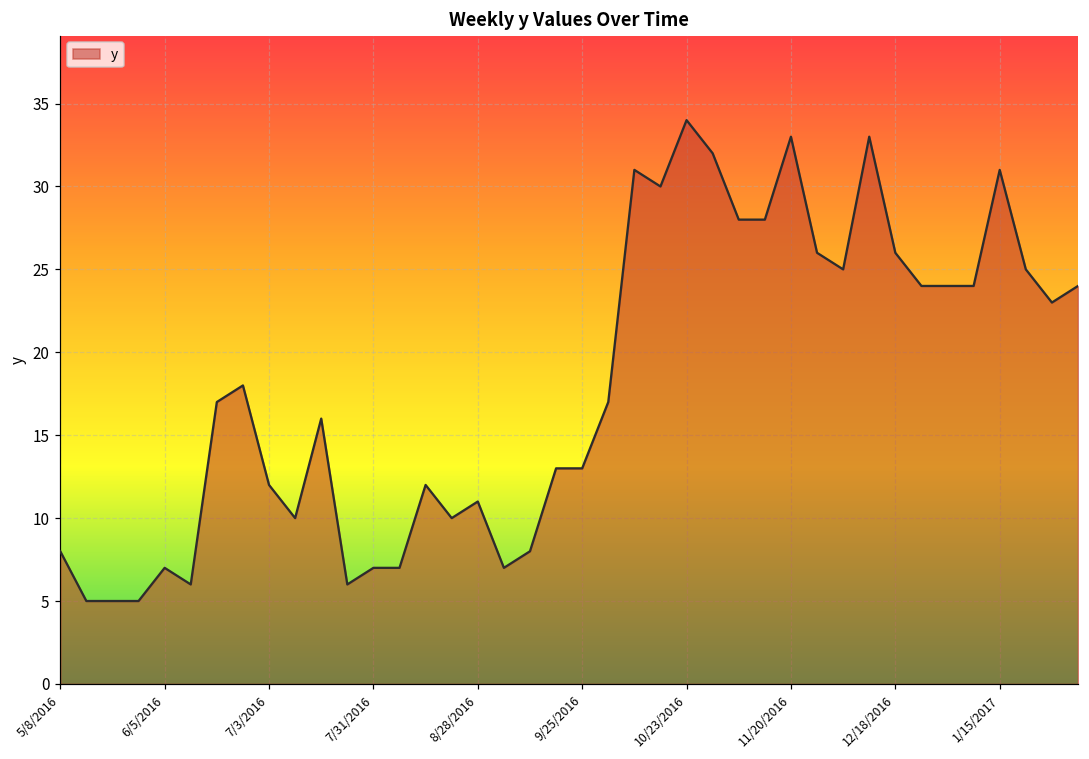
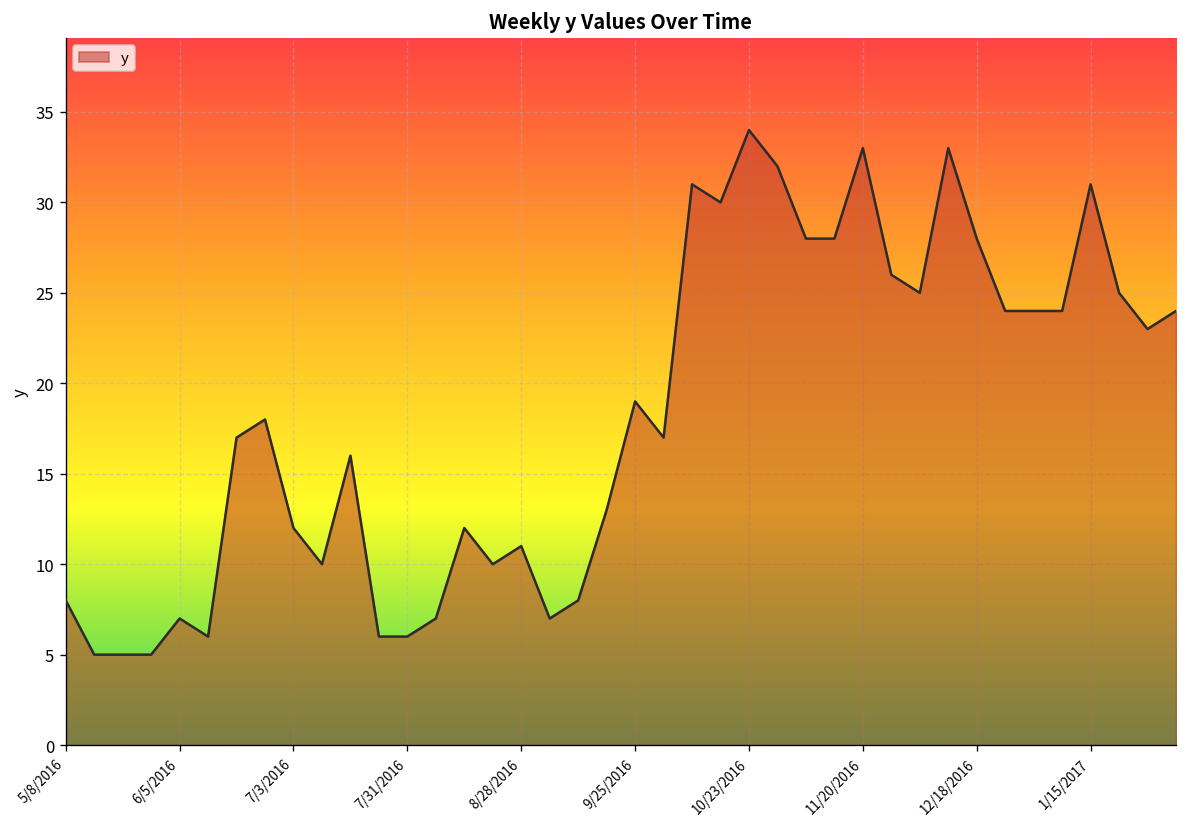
7/31/2016: 7 -> 6
9/25/2016: 13 -> 19
12/18/2016: 26 -> 28
